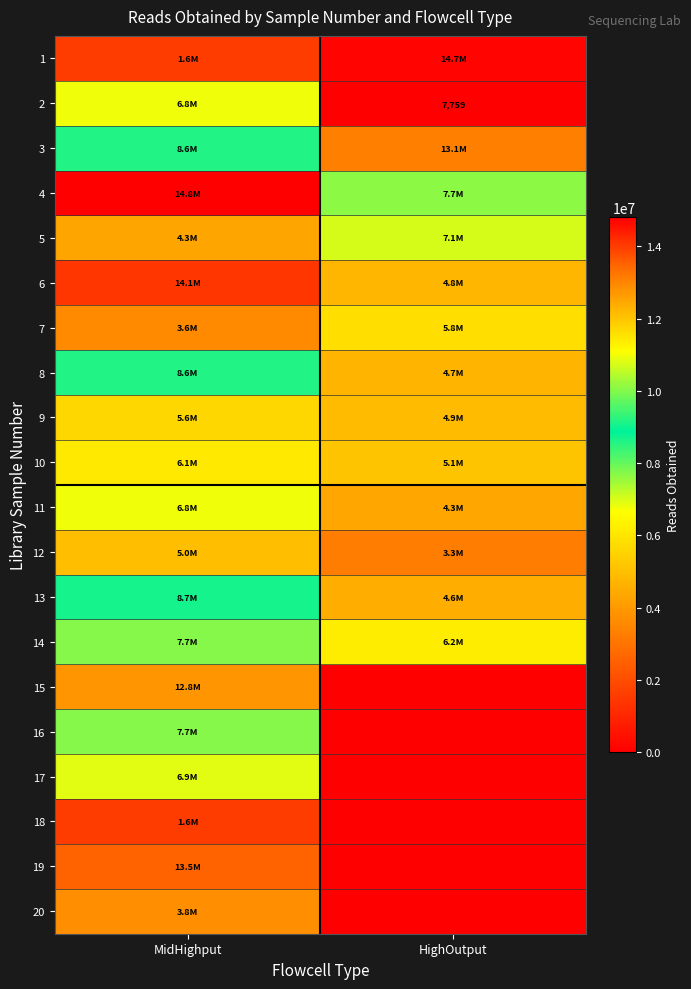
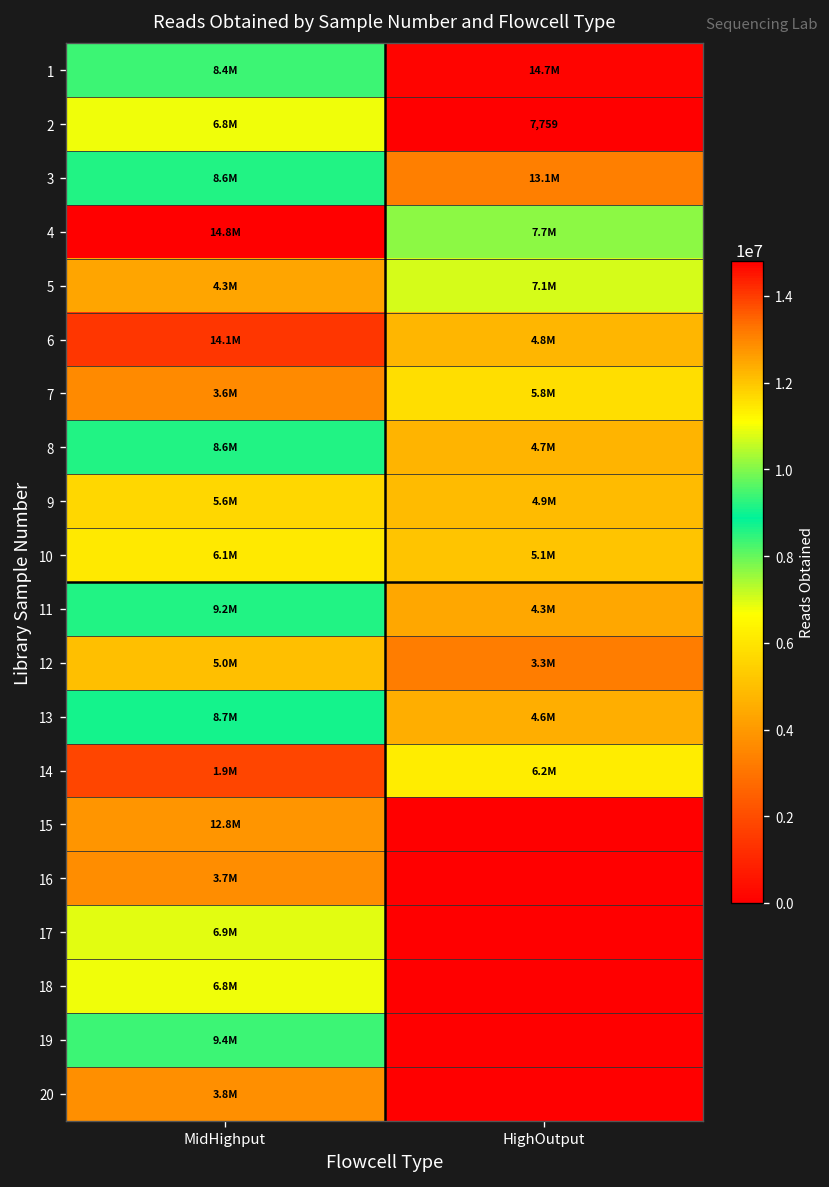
1, MidHighput: 1.6M -> 8.4M
11, MidHighput: 6.8M -> 9.2M
14, MidHighput: 7.7M -> 1.9M
16, MidHighput: 7.7M -> 3.7M
18, MidHighput: 1.6M -> 6.8M
19, MidHighput: 13.5M -> 9.4M
